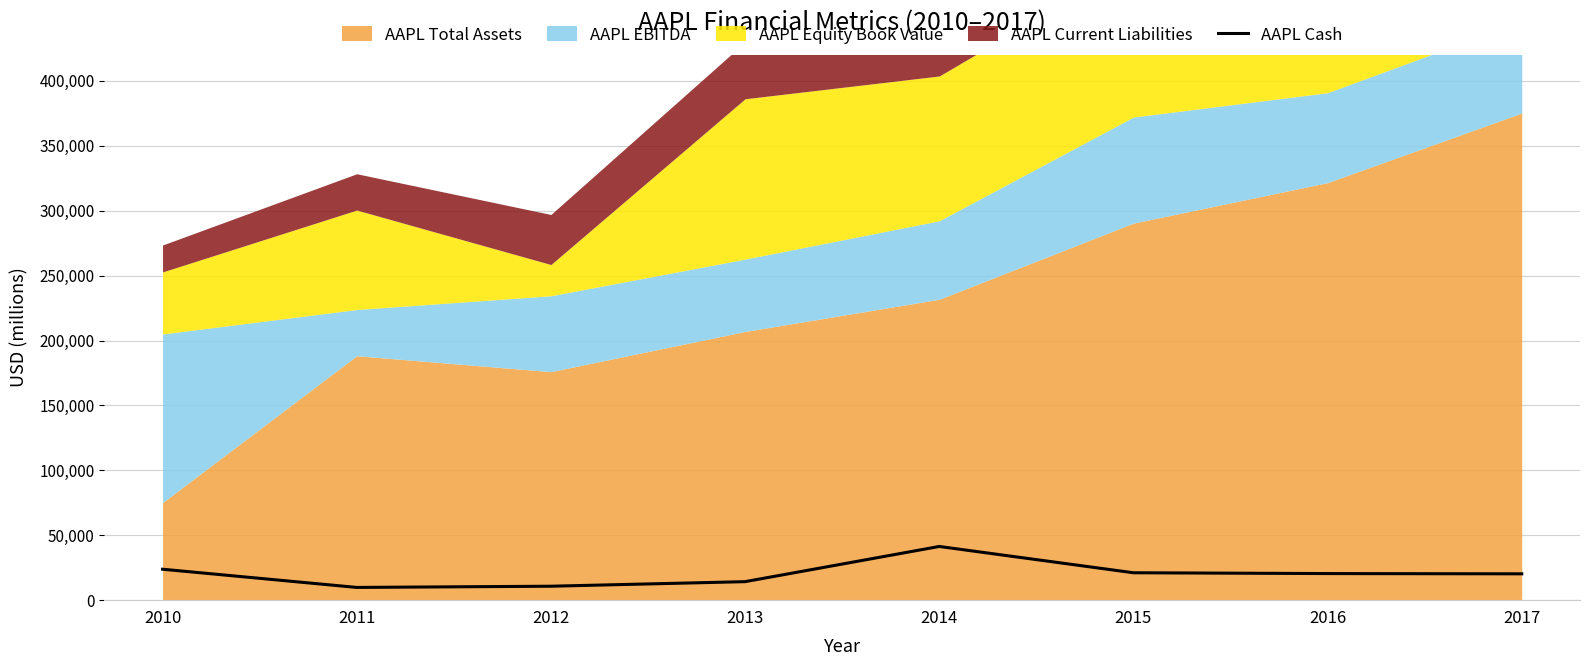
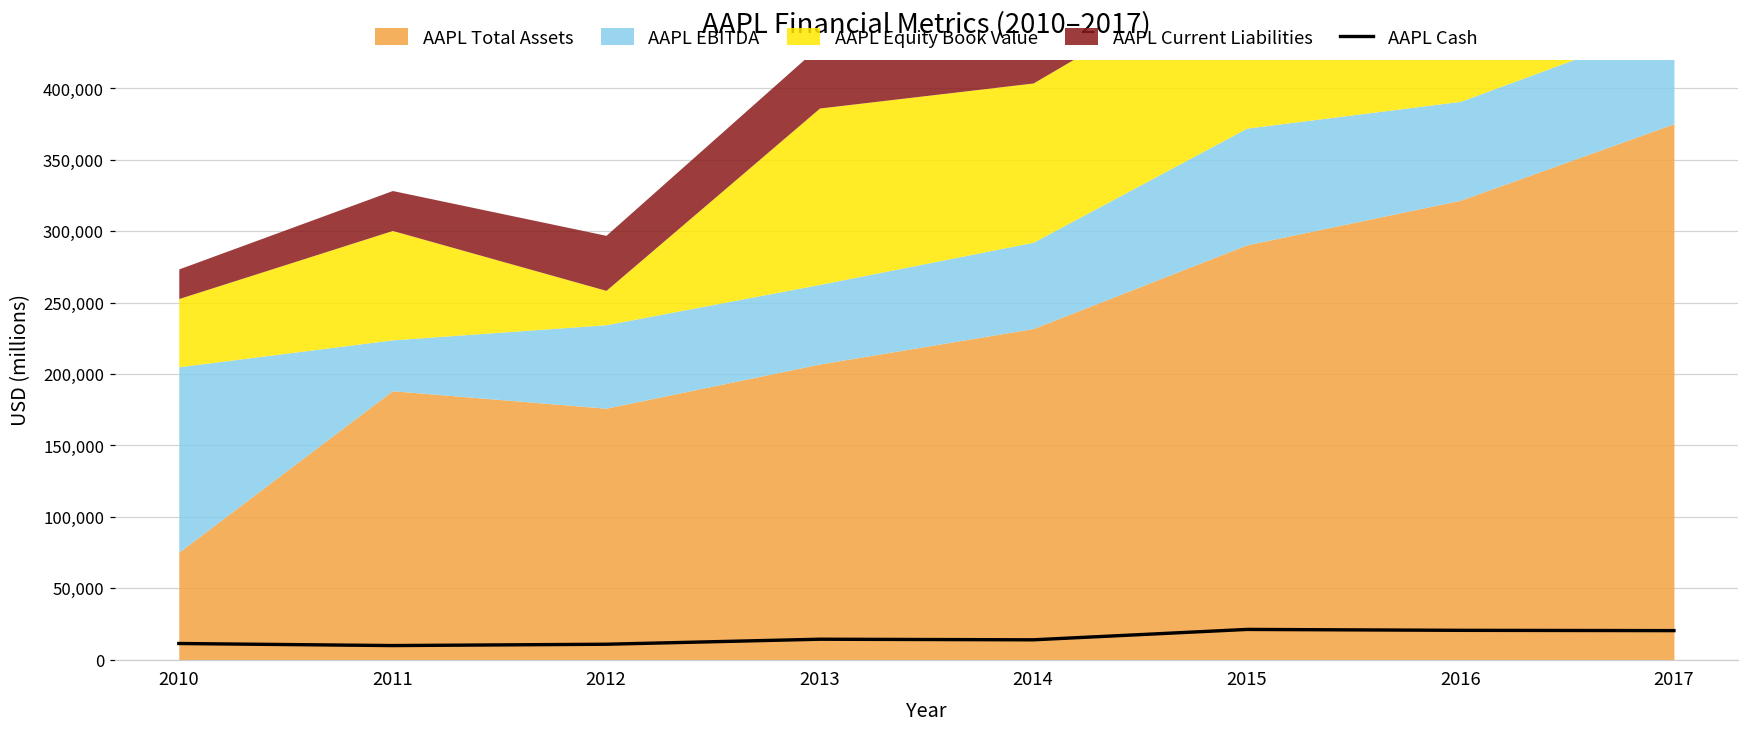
AAPL Cash, 2010: 24,000 -> 11,000
AAPL Cash, 2014: 41,000 -> 14,000
